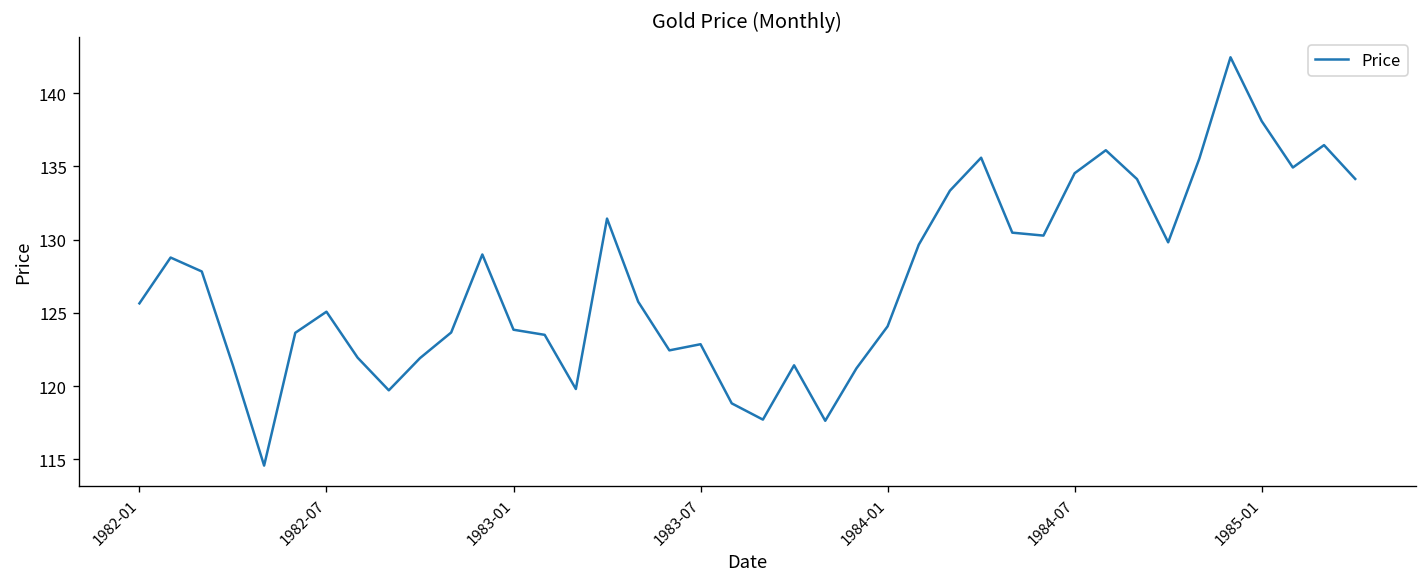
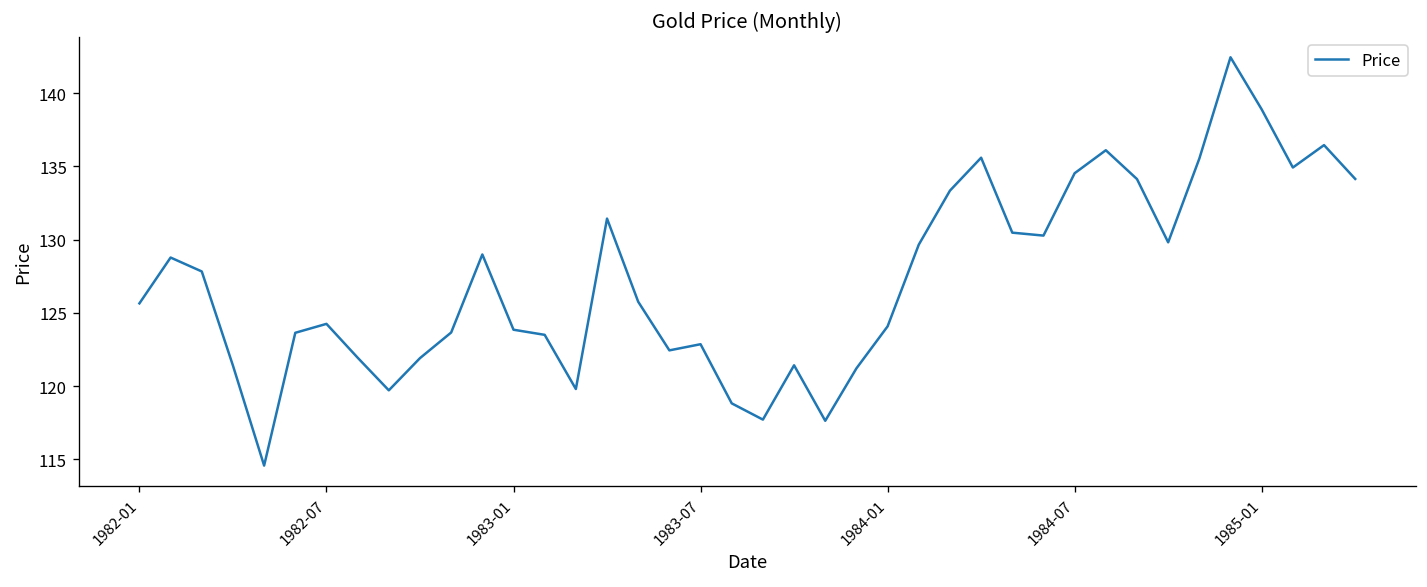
1982-07: 125.1 -> 124.3
1985-01: 138.1 -> 138.9
